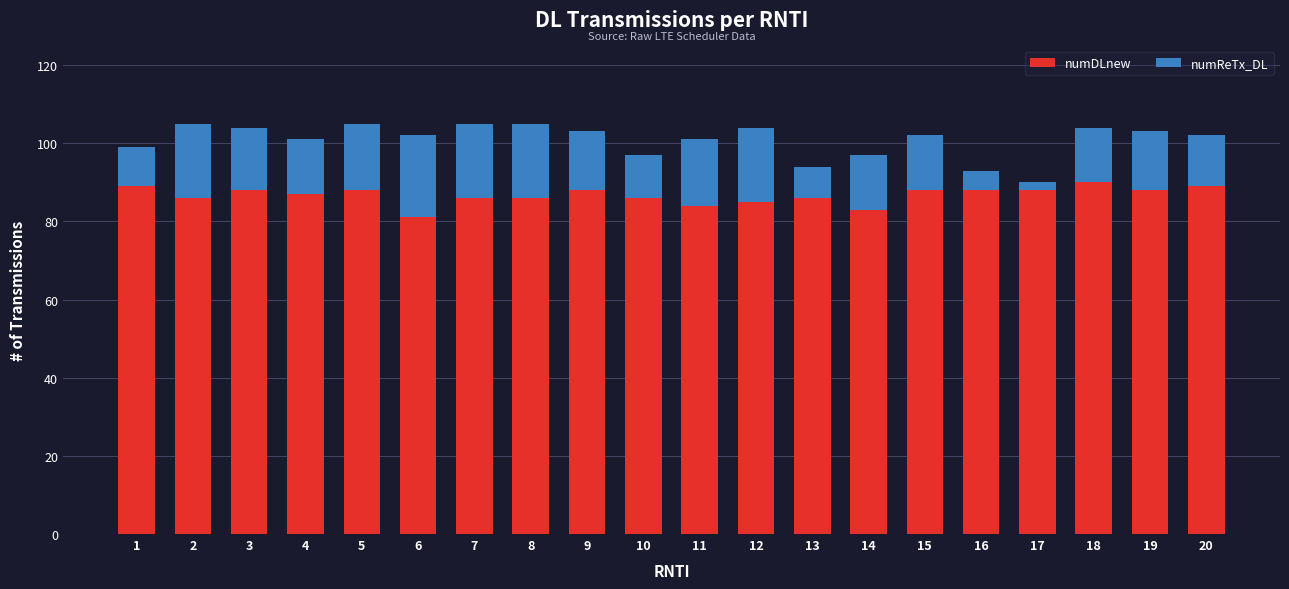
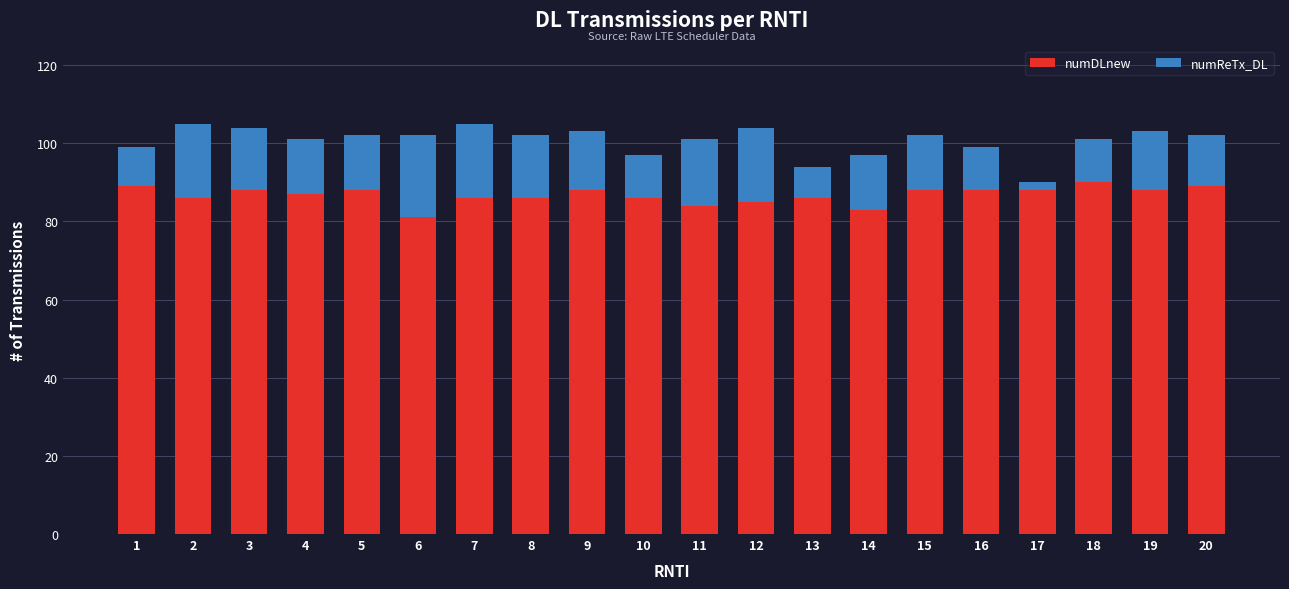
numReTx_DL, 5: 17 -> 14
numReTx_DL, 8: 19 -> 16
numReTx_DL, 16: 5 -> 11
numReTx_DL, 18: 14 -> 11
